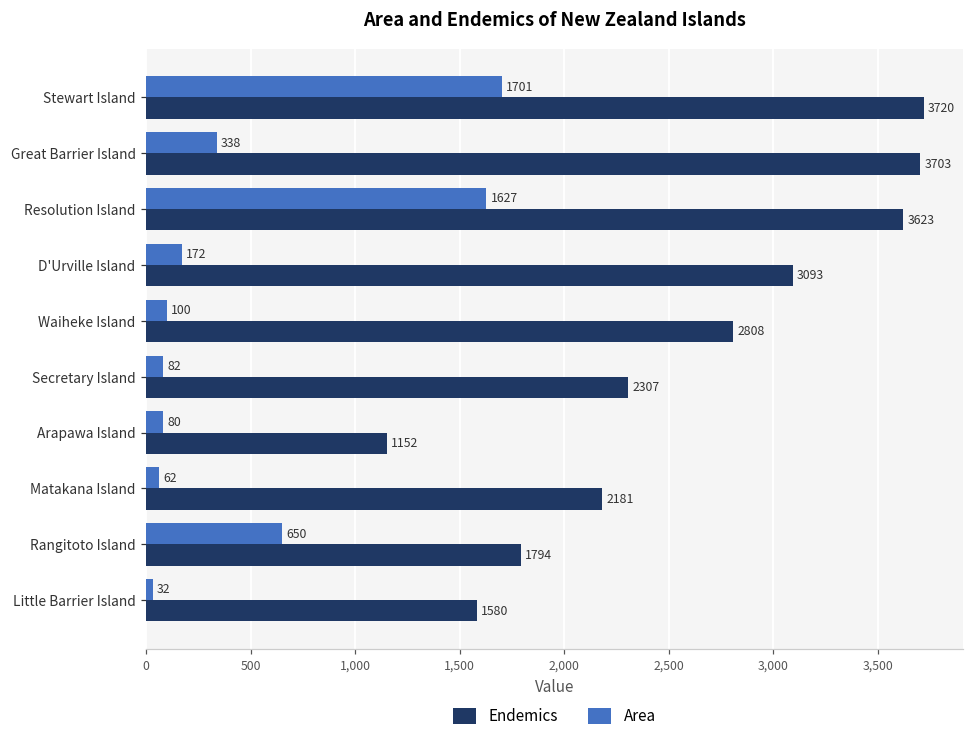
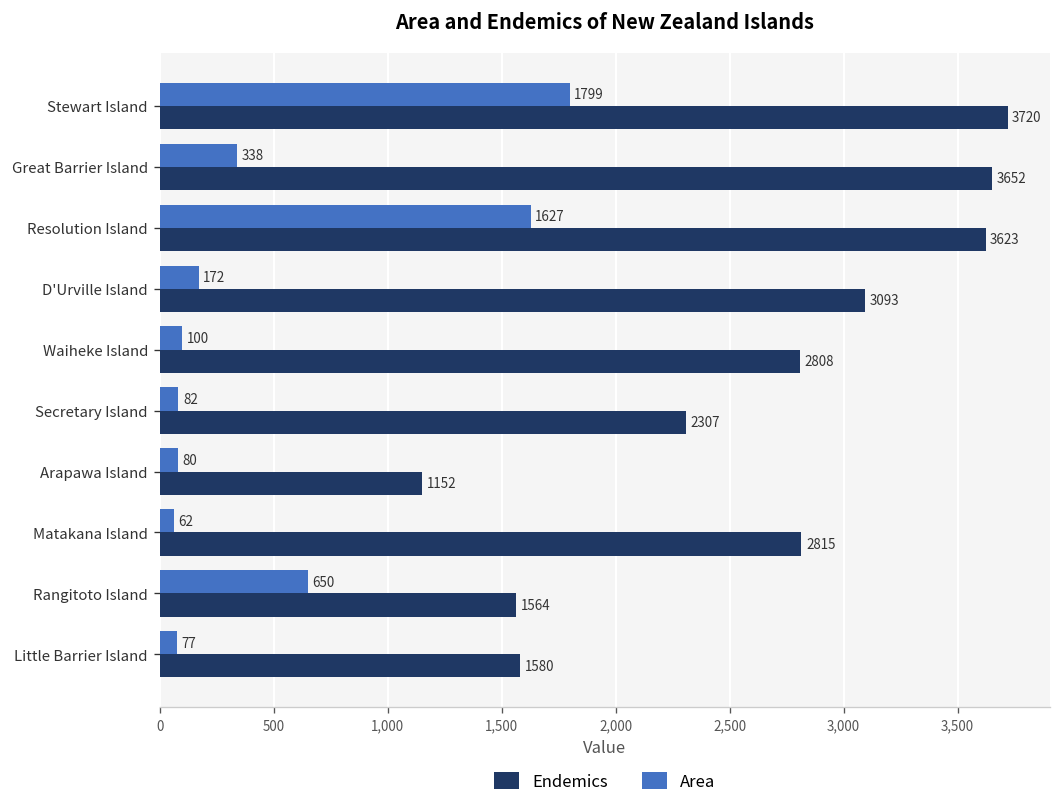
Area, Stewart Island: 1701 -> 1799
Endemics, Great Barrier Island: 3703 -> 3652
Endemics, Matakana Island: 2181 -> 2815
Endemics, Rangitoto Island: 1794 -> 1564
Area, Little Barrier Island: 32 -> 77
